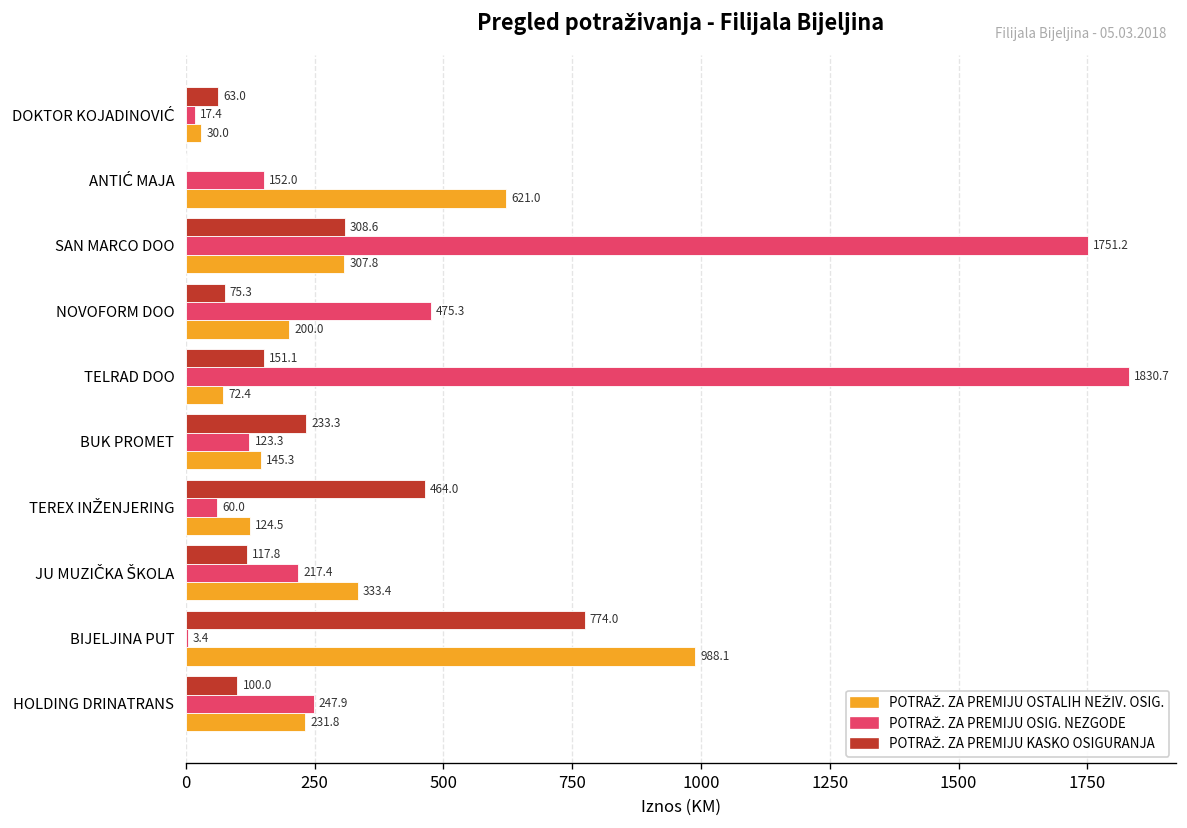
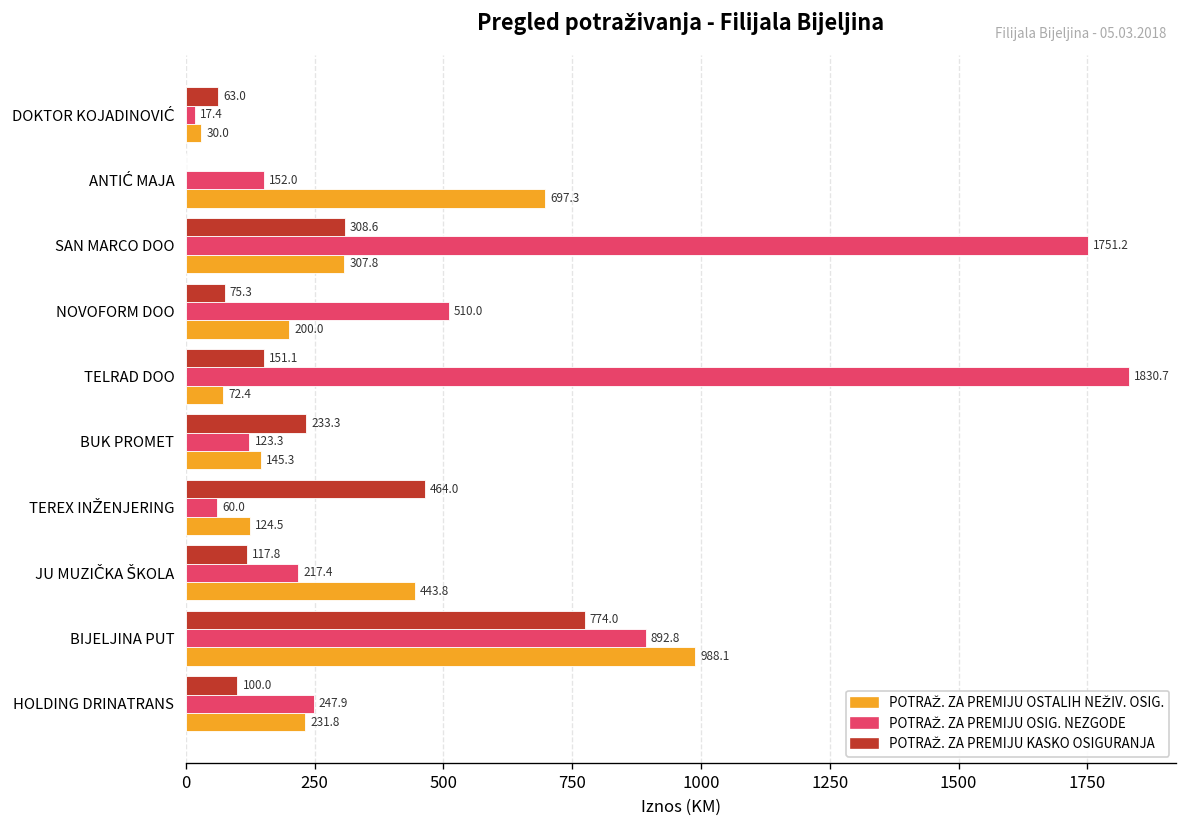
POTRAŽ. ZA PREMIJU OSTALIH NEŽIV. OSIG., ANTIĆ MAJA: 621.0 -> 697.3
POTRAŽ. ZA PREMIJU OSIG. NEZGODE, NOVOFORM DOO: 475.3 -> 510.0
POTRAŽ. ZA PREMIJU OSTALIH NEŽIV. OSIG., JU MUZIČKA ŠKOLA: 333.4 -> 443.8
POTRAŽ. ZA PREMIJU OSIG. NEZGODE, BIJELJINA PUT: 3.4 -> 892.8
